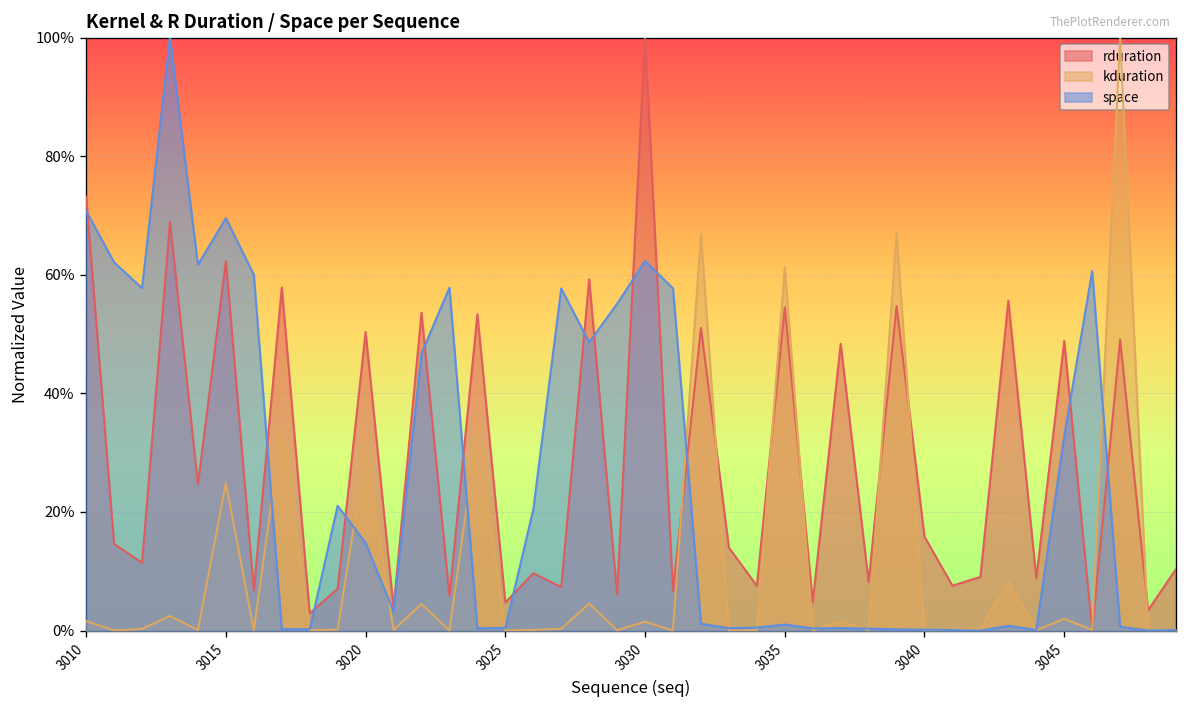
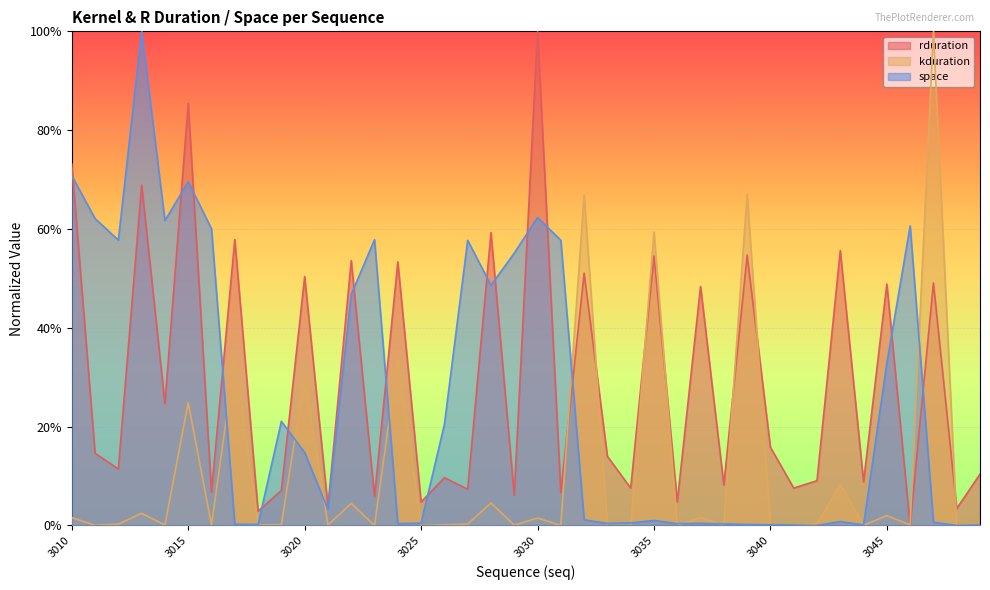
rduration, 3015: 62% -> 85%
kduration, 3035: 61% -> 59%
